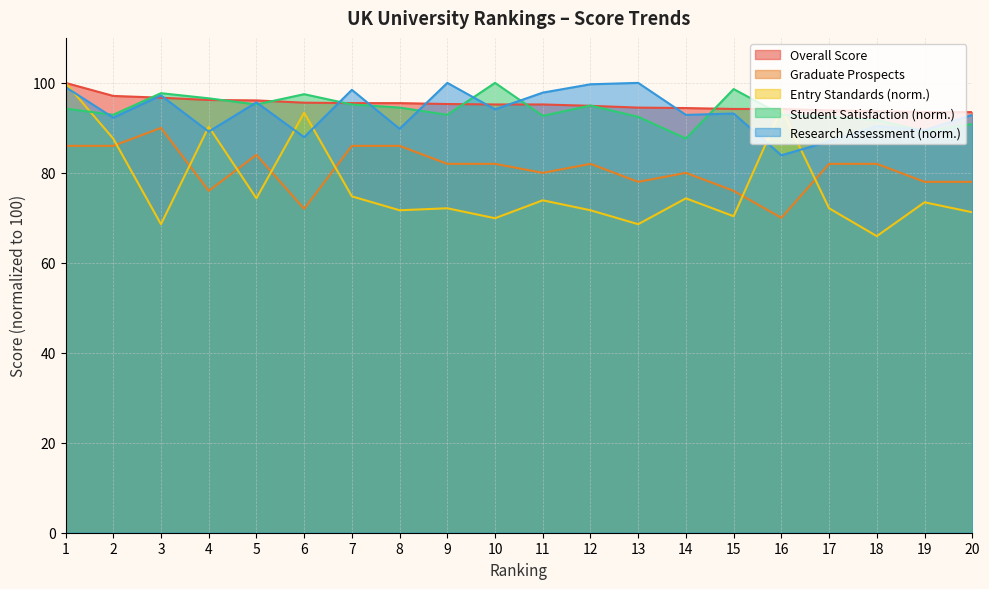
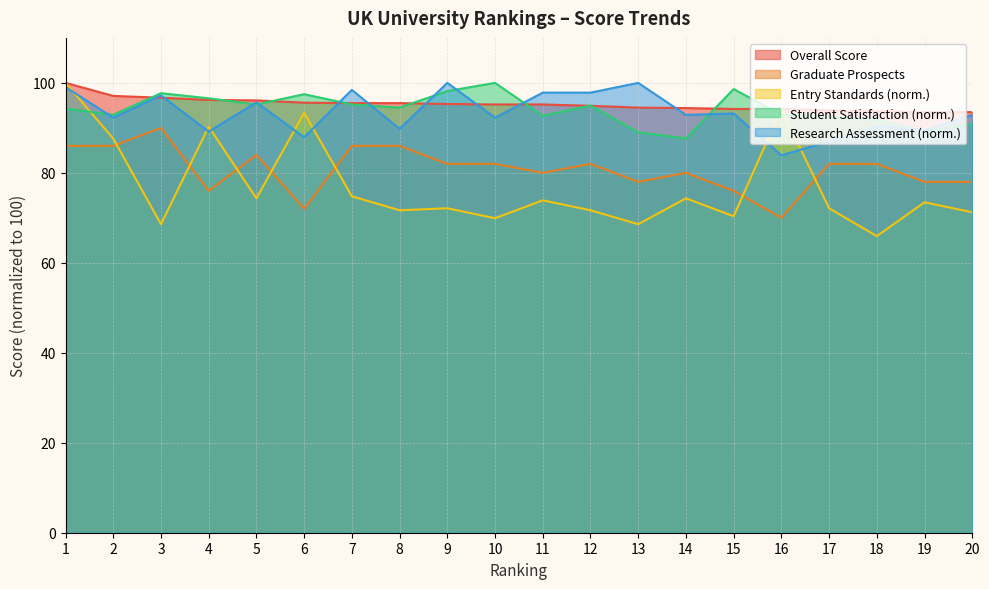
Student Satisfaction (norm.), 9: 93 -> 98
Research Assessment (norm.), 10: 94 -> 92
Research Assessment (norm.), 12: 100 -> 98
Student Satisfaction (norm.), 13: 92 -> 89
